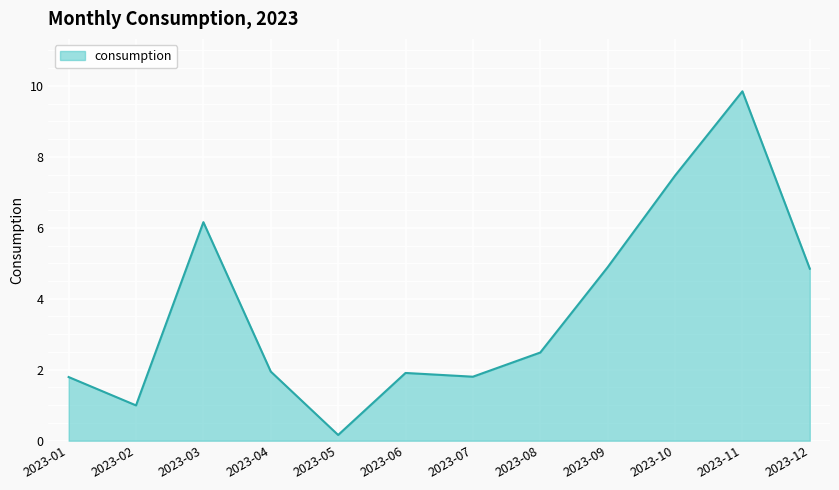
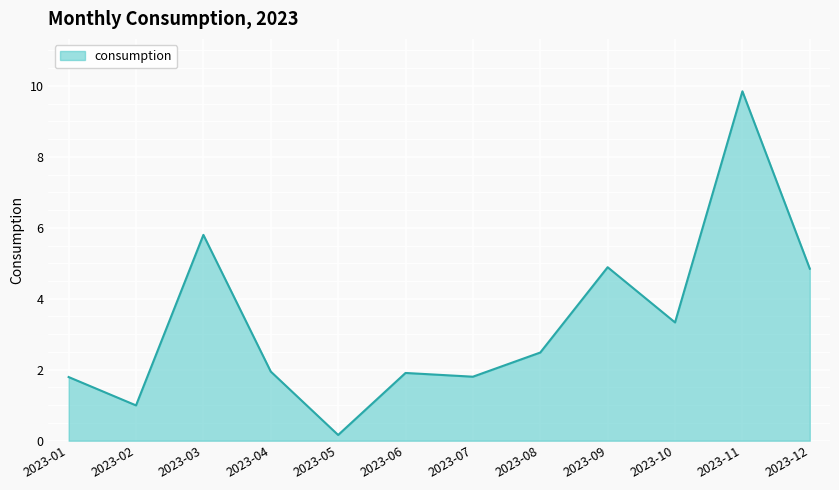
2023-03: 6.2 -> 5.8
2023-10: 7.5 -> 3.3
